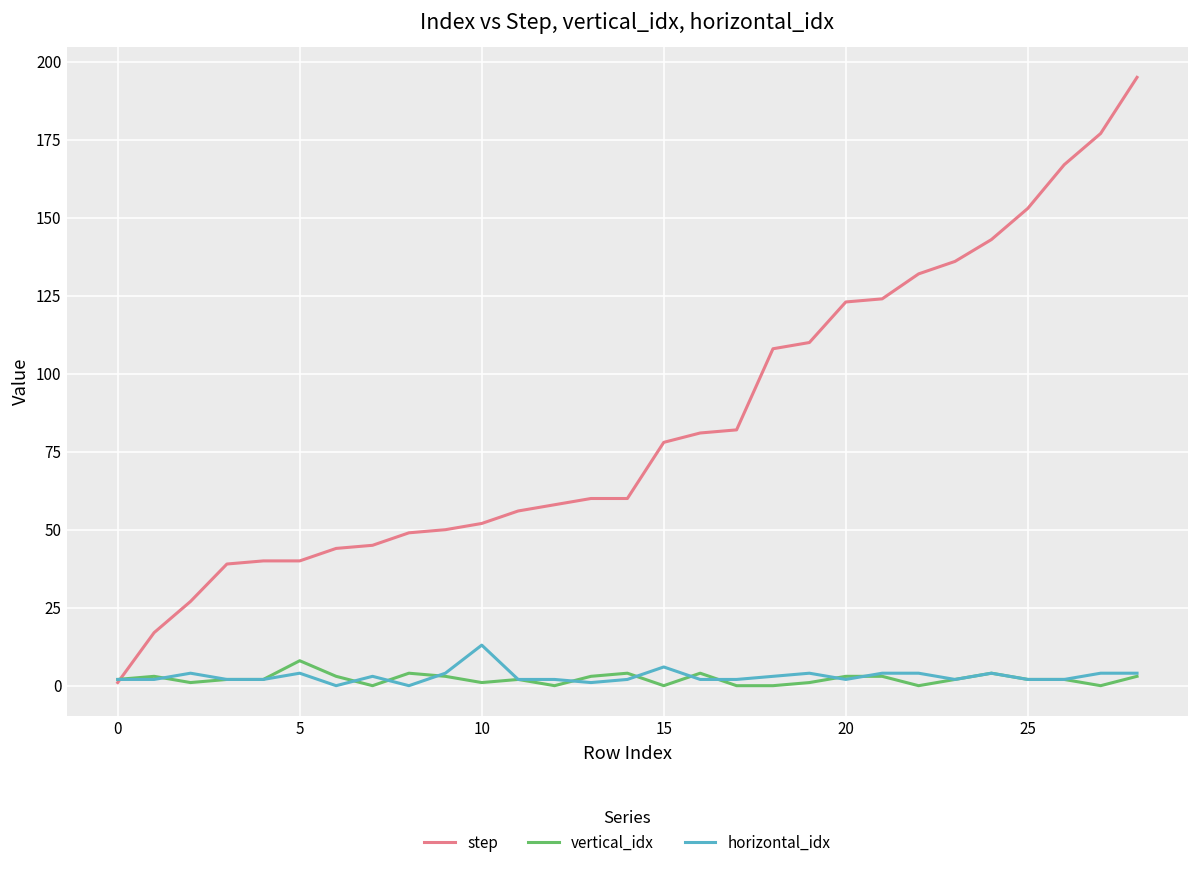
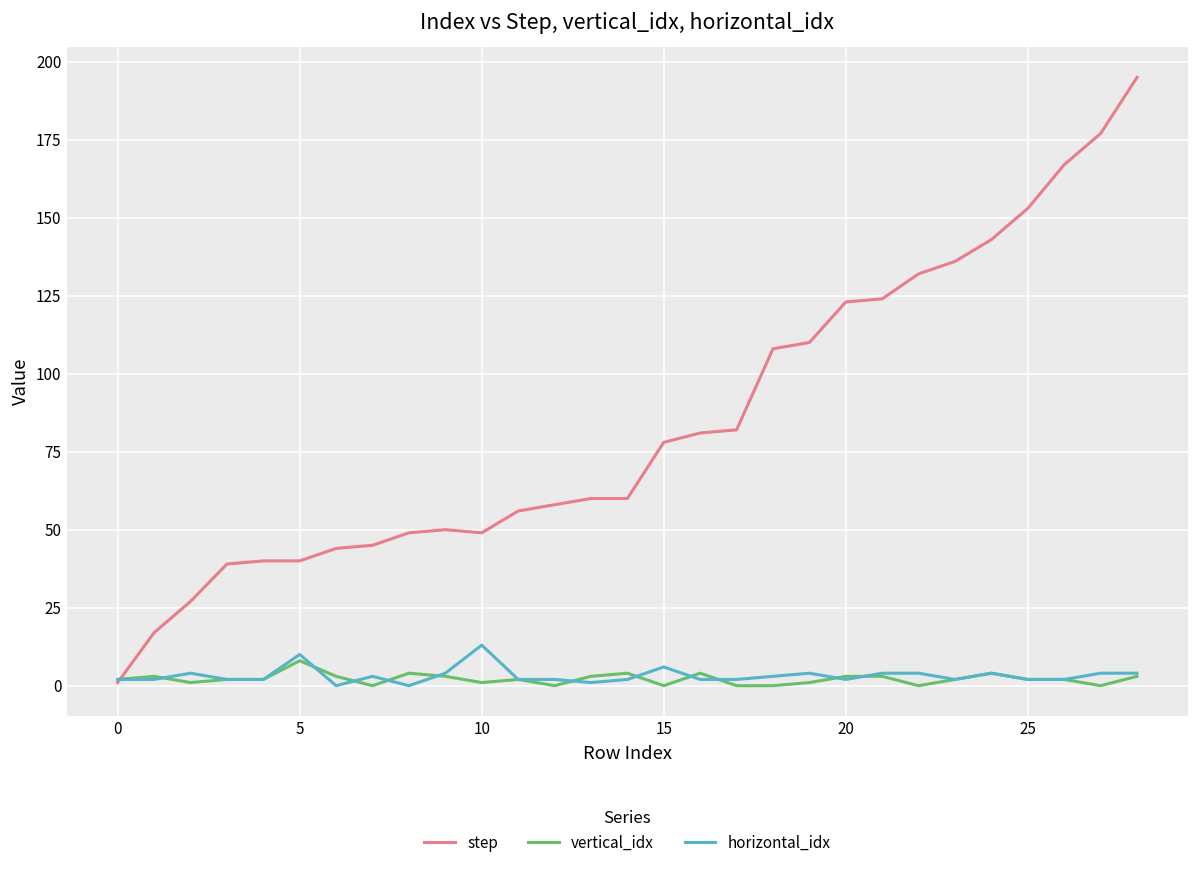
horizontal_idx, 5: 4 -> 10
step, 10: 52 -> 49
